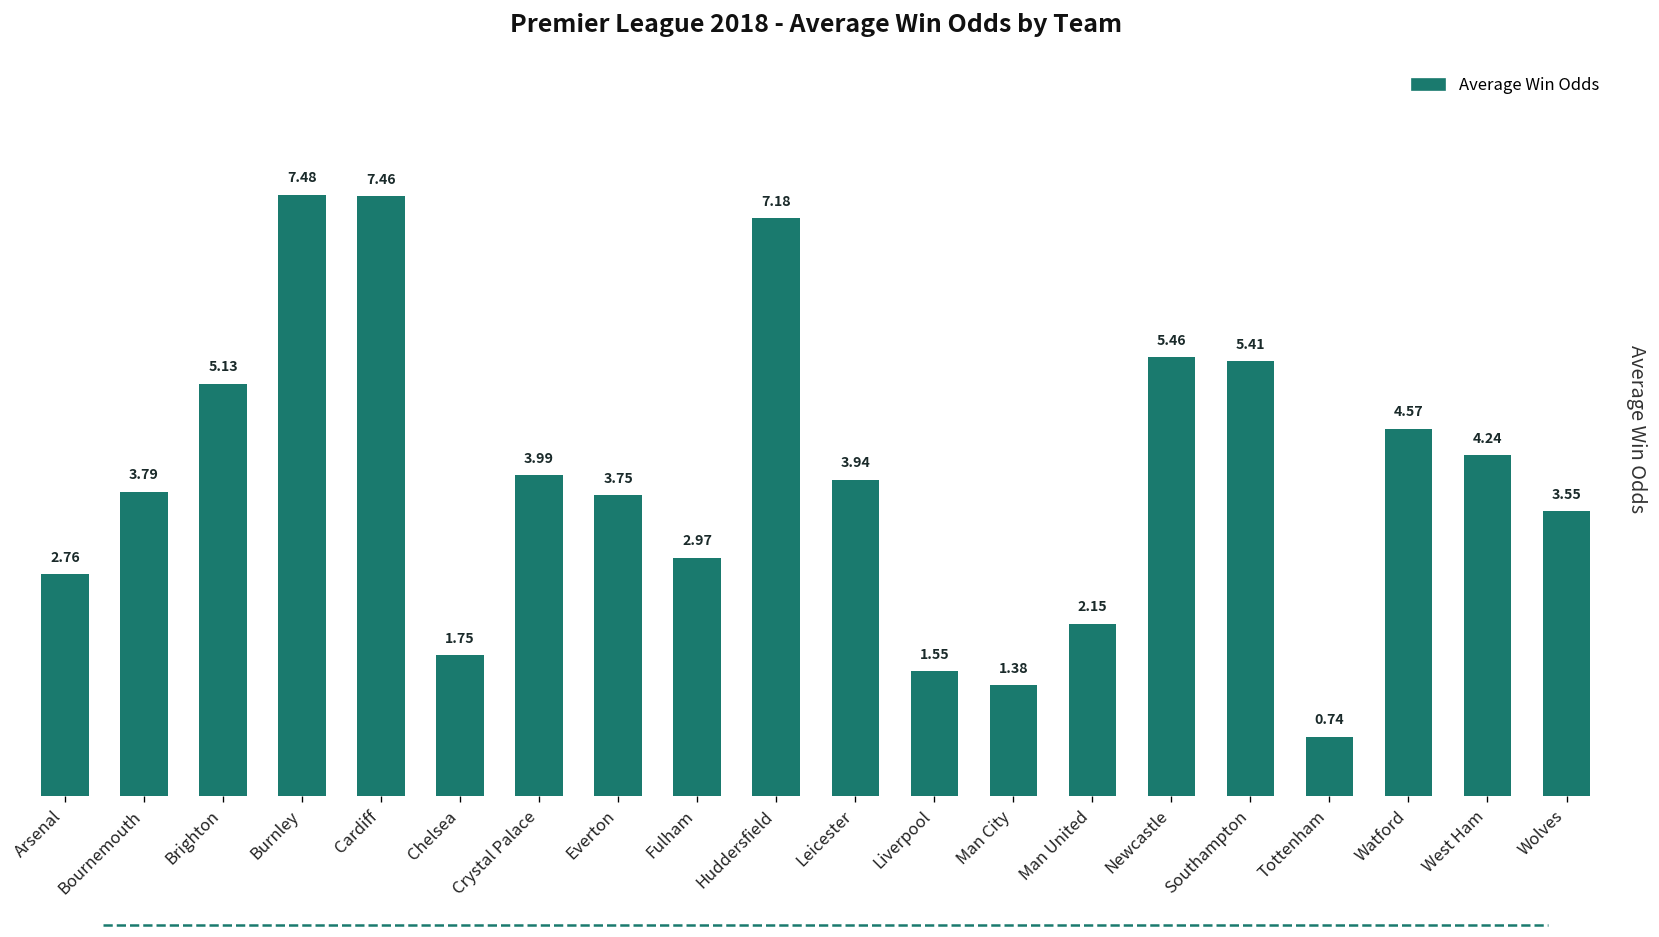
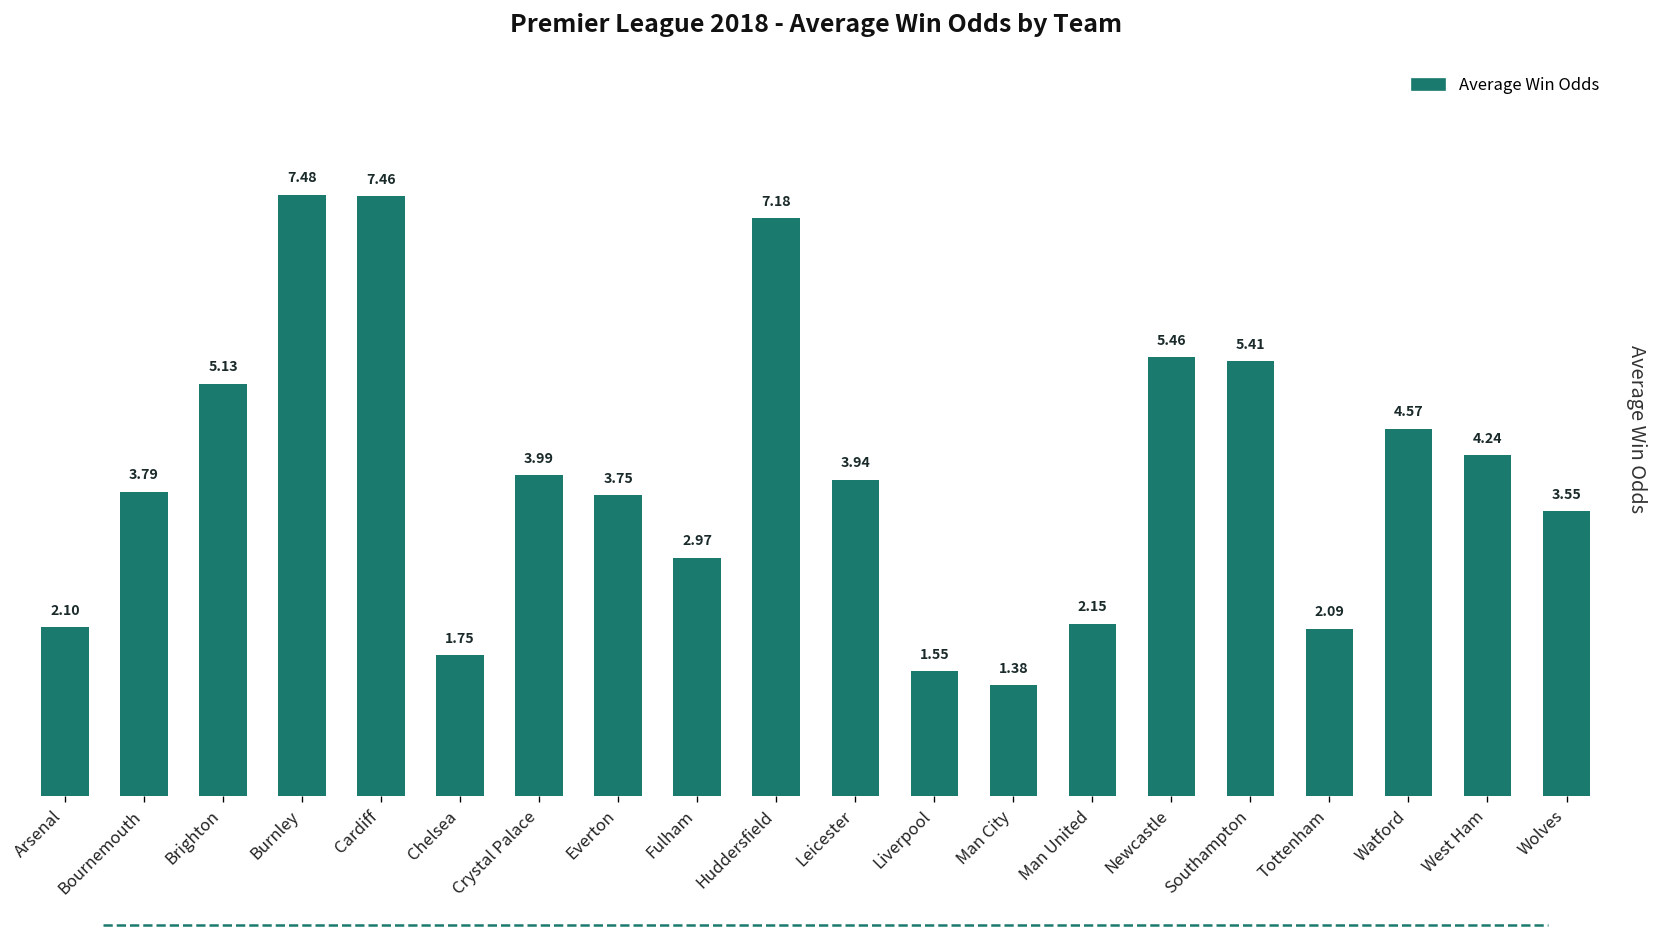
Arsenal: 2.76 -> 2.10
Tottenham: 0.74 -> 2.09
